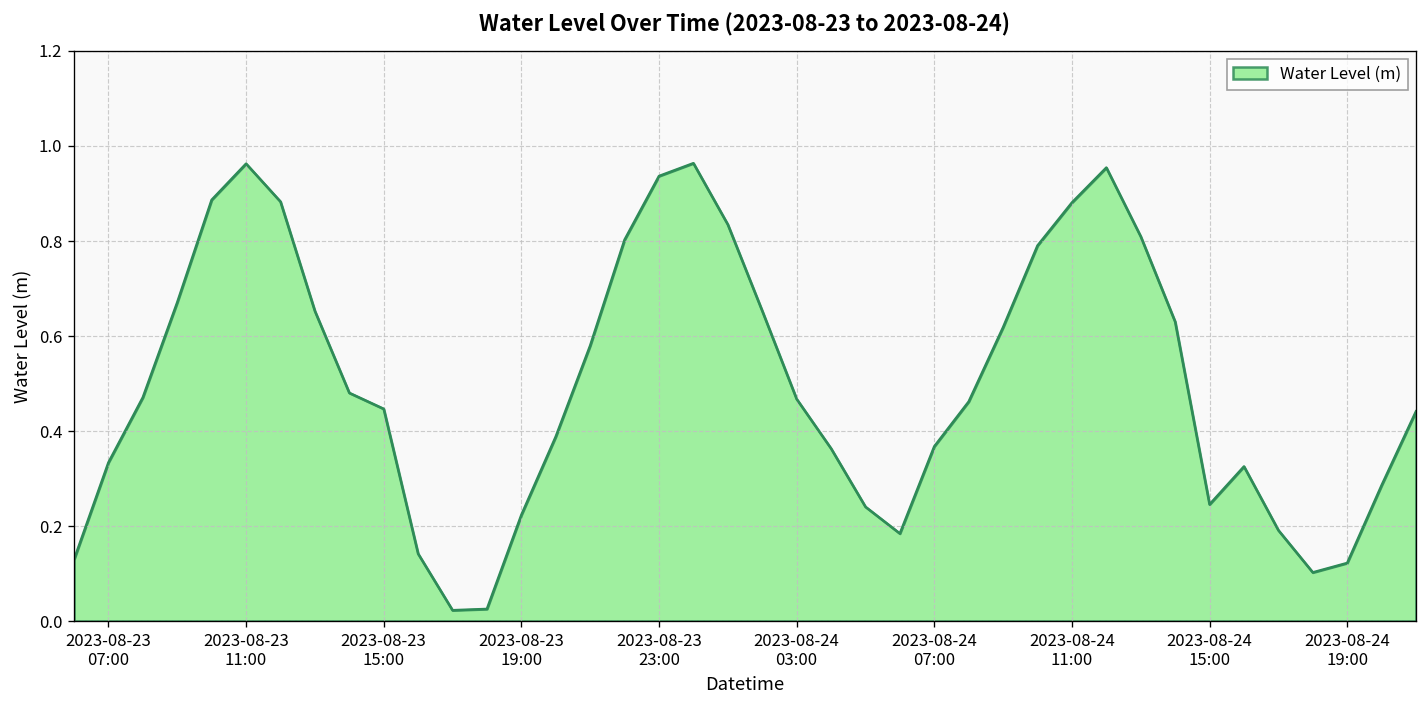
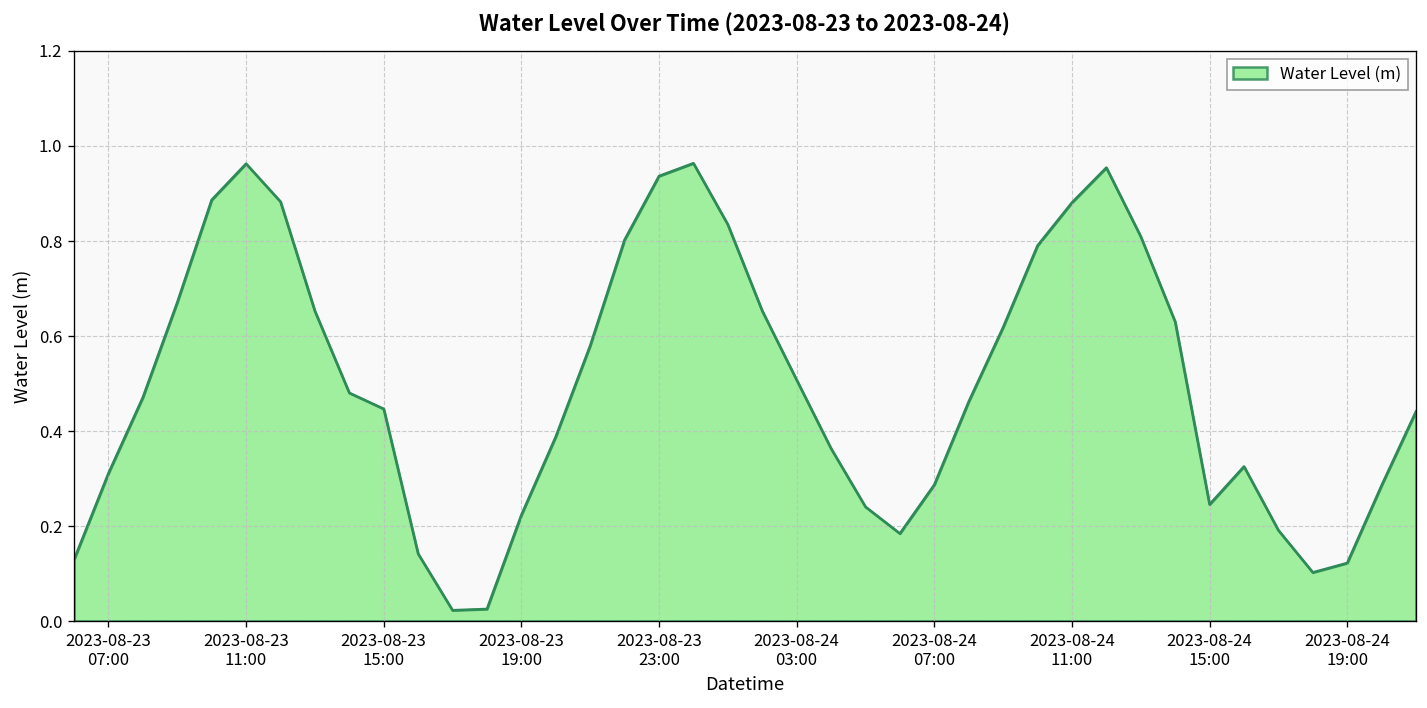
2023-08-23 07:00: 0.33 -> 0.31
2023-08-24 03:00: 0.47 -> 0.51
2023-08-24 07:00: 0.37 -> 0.29
